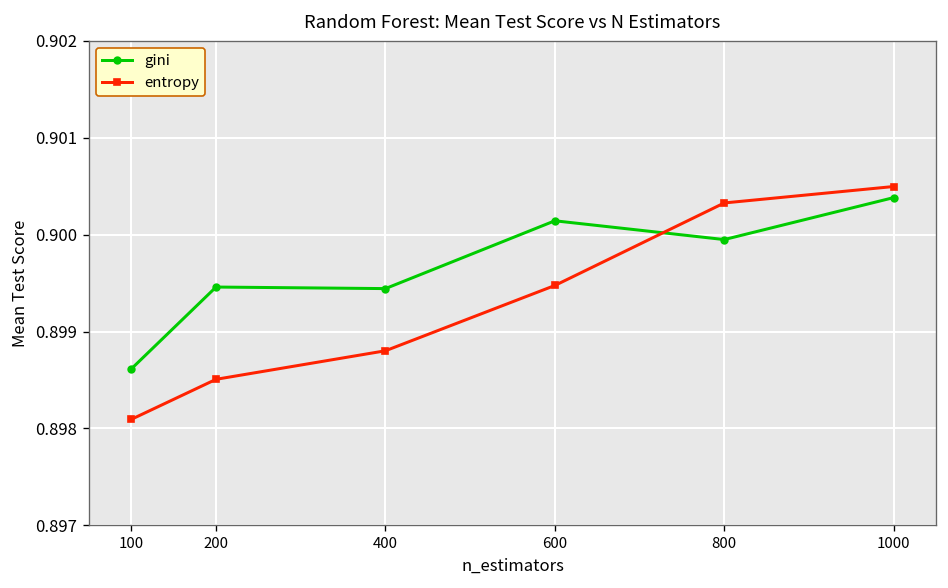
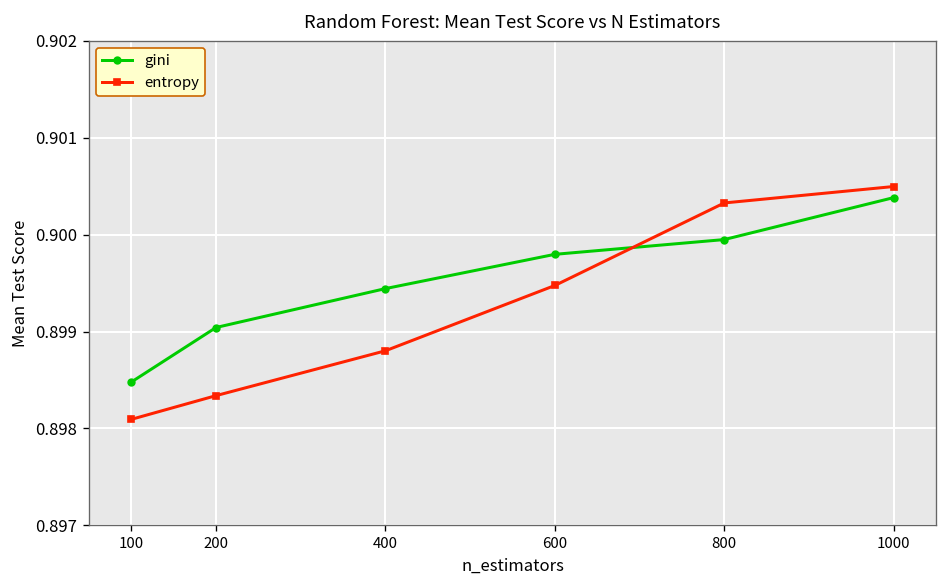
gini, 100: 0.8986 -> 0.8985
gini, 200: 0.8995 -> 0.8990
entropy, 200: 0.8985 -> 0.8983
gini, 600: 0.9001 -> 0.8998
